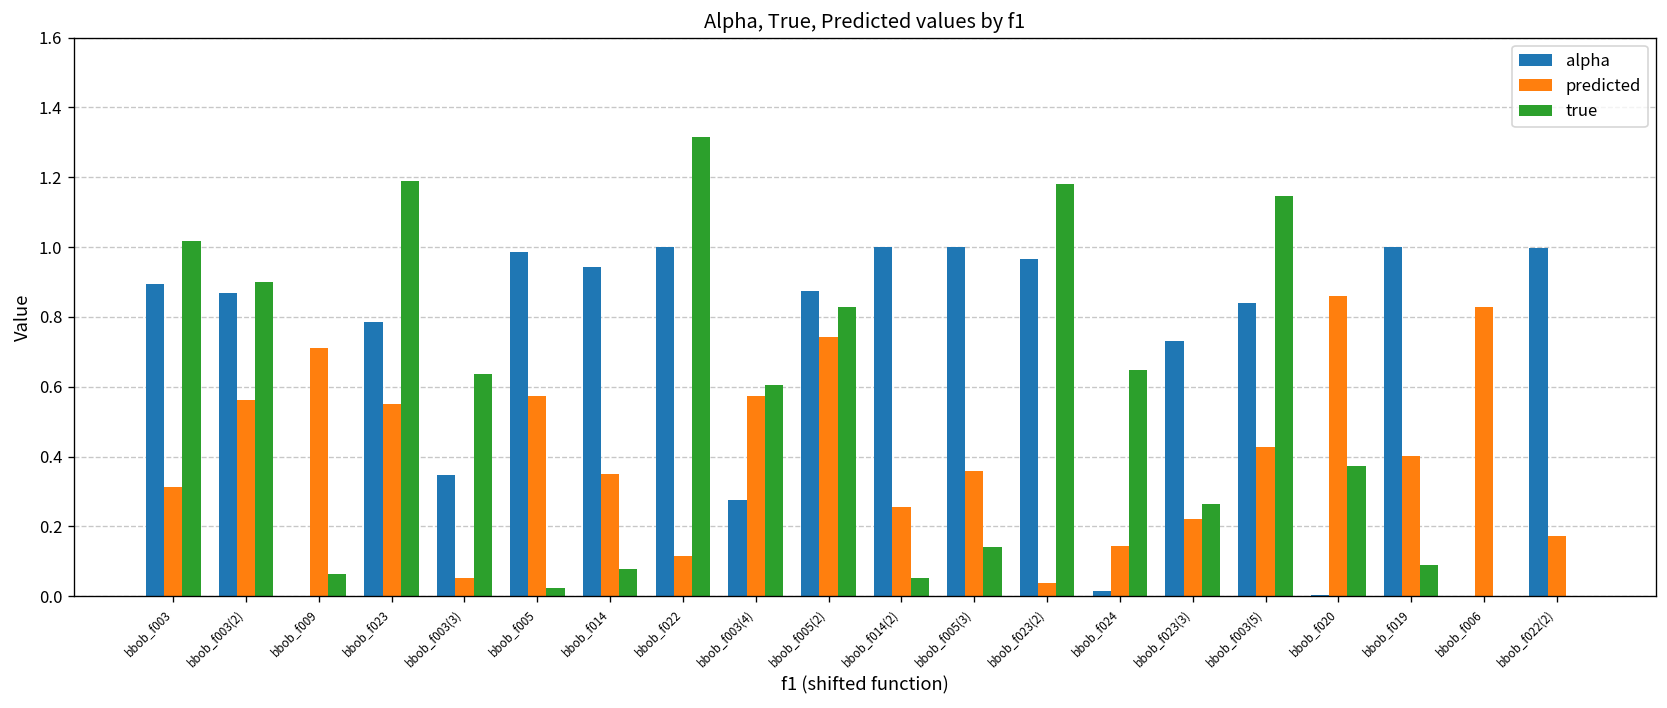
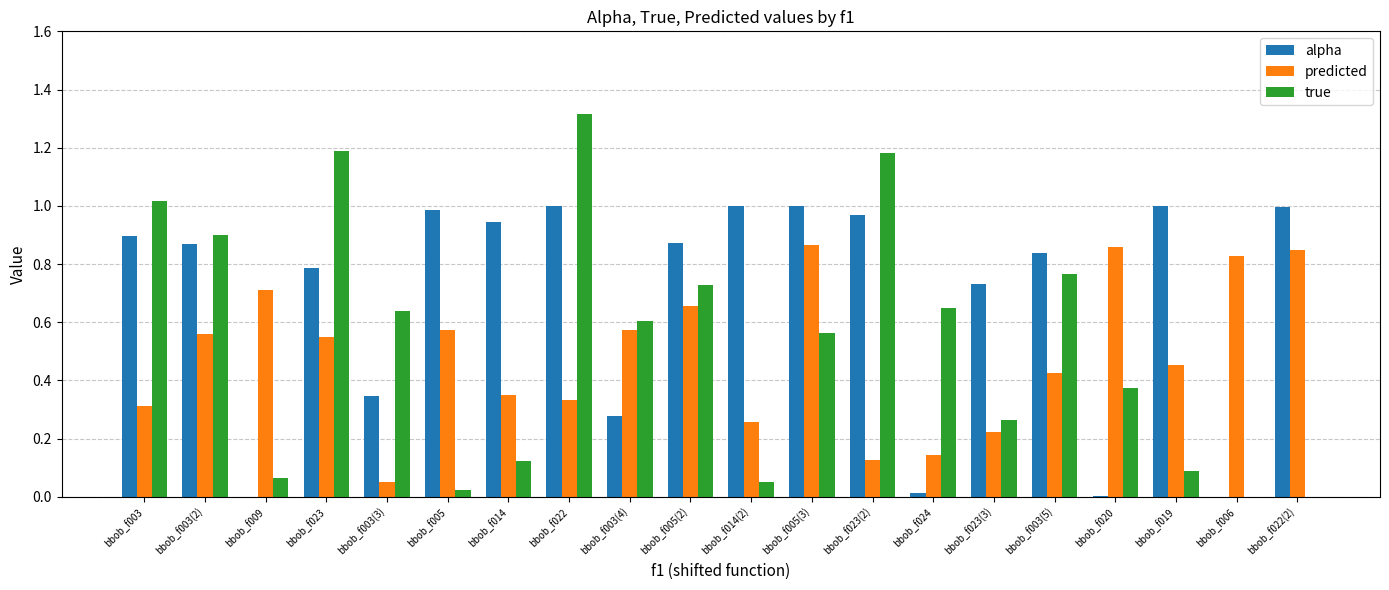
true, bbob_f014: 0.08 -> 0.12
predicted, bbob_f022: 0.12 -> 0.33
predicted, bbob_f005(2): 0.74 -> 0.66
true, bbob_f005(2): 0.83 -> 0.73
predicted, bbob_f005(3): 0.36 -> 0.86
true, bbob_f005(3): 0.14 -> 0.56
predicted, bbob_f023(2): 0.04 -> 0.13
true, bbob_f003(5): 1.15 -> 0.76
predicted, bbob_f019: 0.40 -> 0.45
predicted, bbob_f022(2): 0.17 -> 0.85
